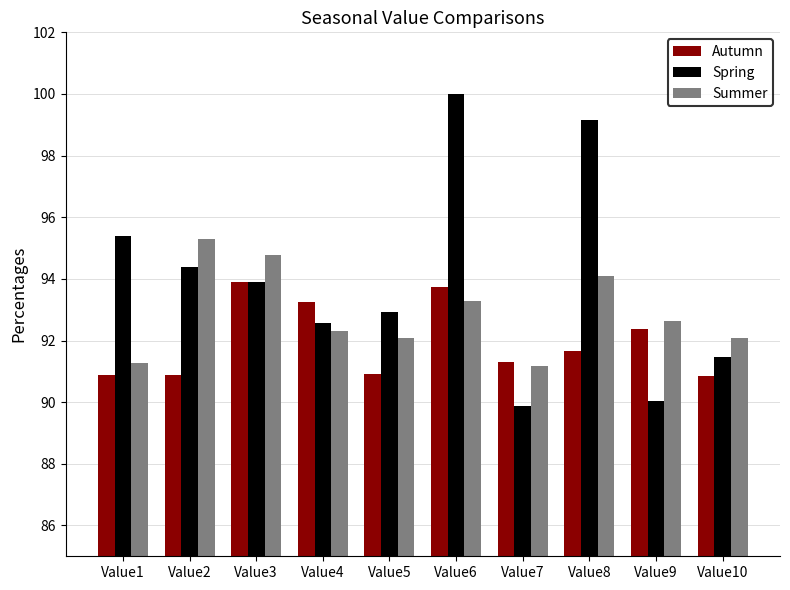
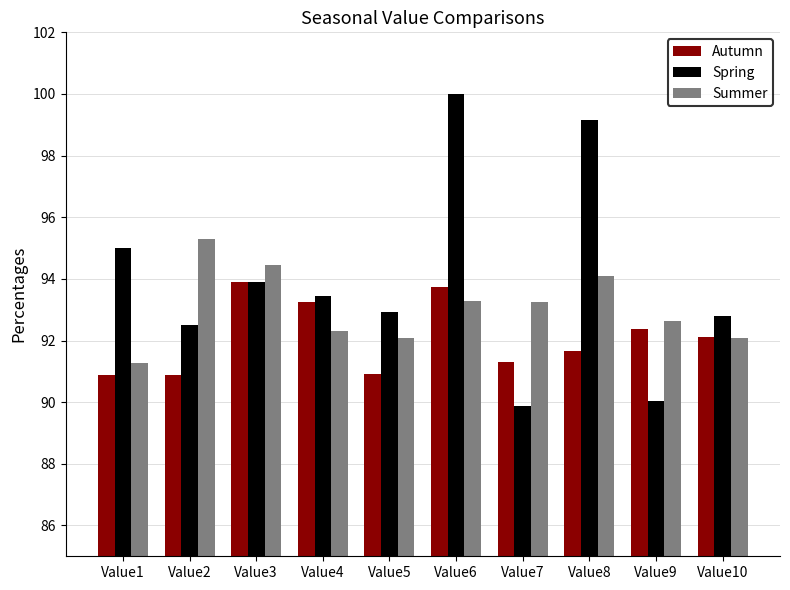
Spring, Value1: 95.4 -> 95.0
Spring, Value2: 94.4 -> 92.5
Summer, Value3: 94.8 -> 94.4
Spring, Value4: 92.6 -> 93.4
Summer, Value7: 91.2 -> 93.3
Autumn, Value10: 90.9 -> 92.1
Spring, Value10: 91.5 -> 92.8
